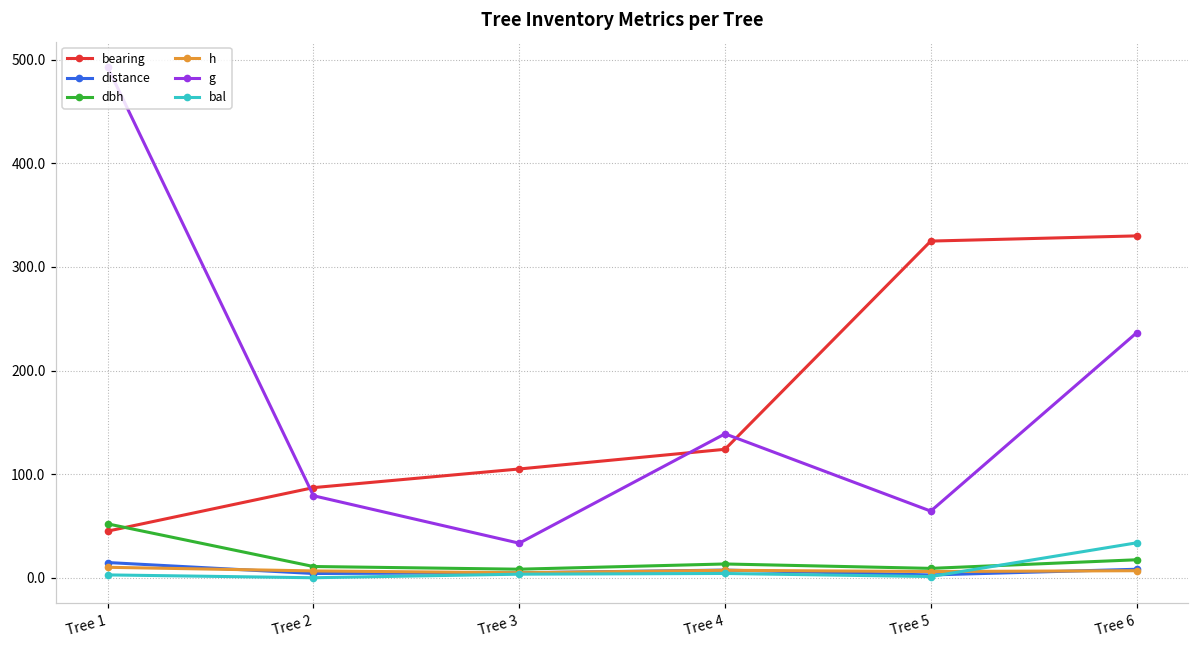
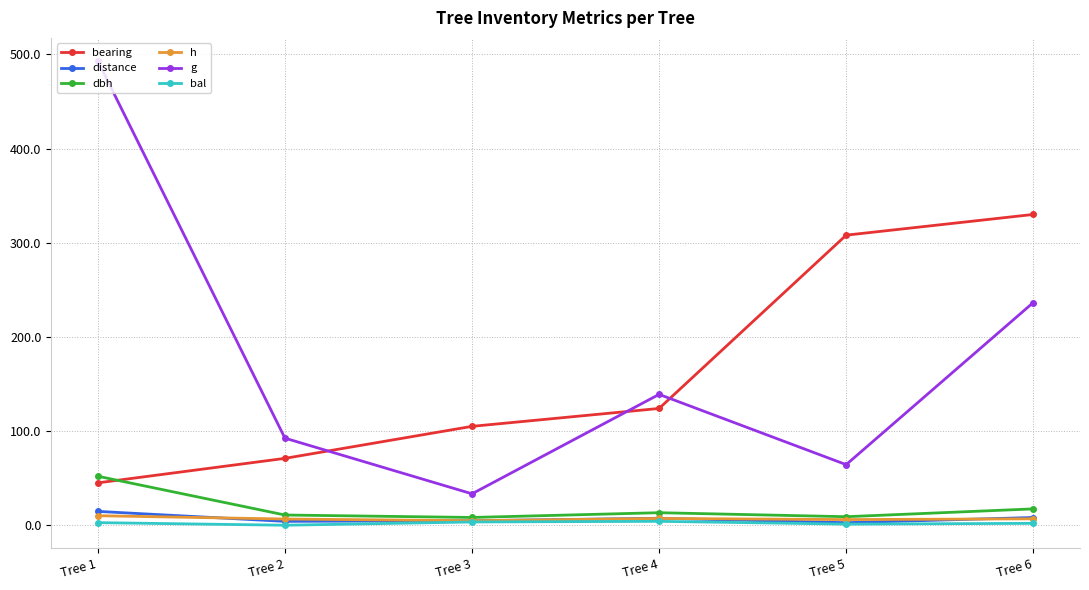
bearing, Tree 2: 90 -> 70
g, Tree 2: 80 -> 90
bearing, Tree 5: 330 -> 310
bal, Tree 6: 30 -> 0
